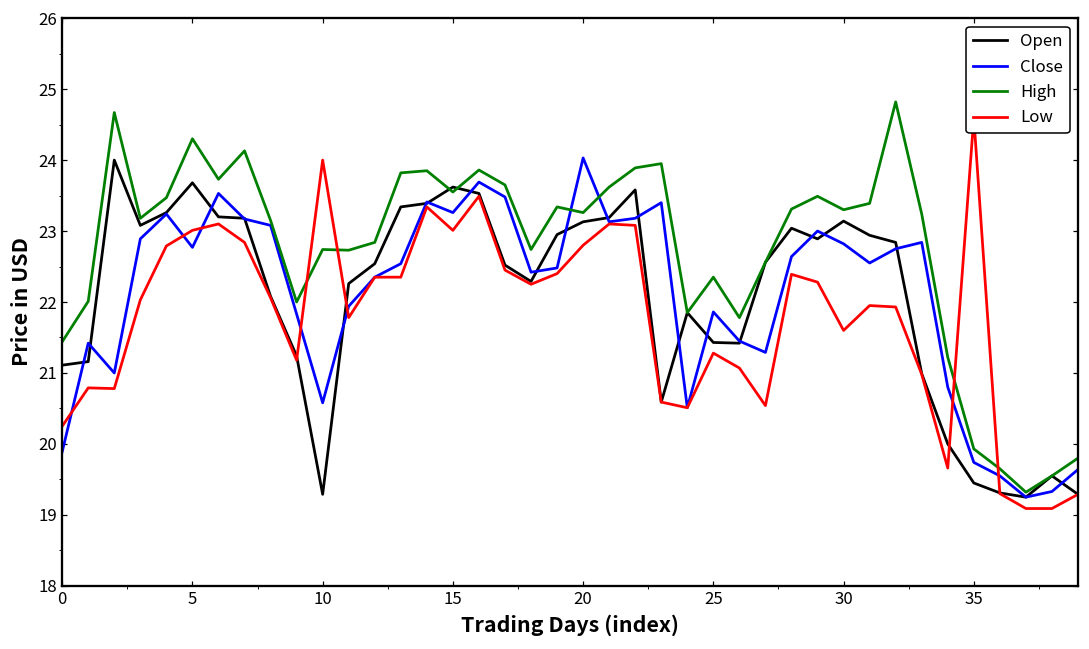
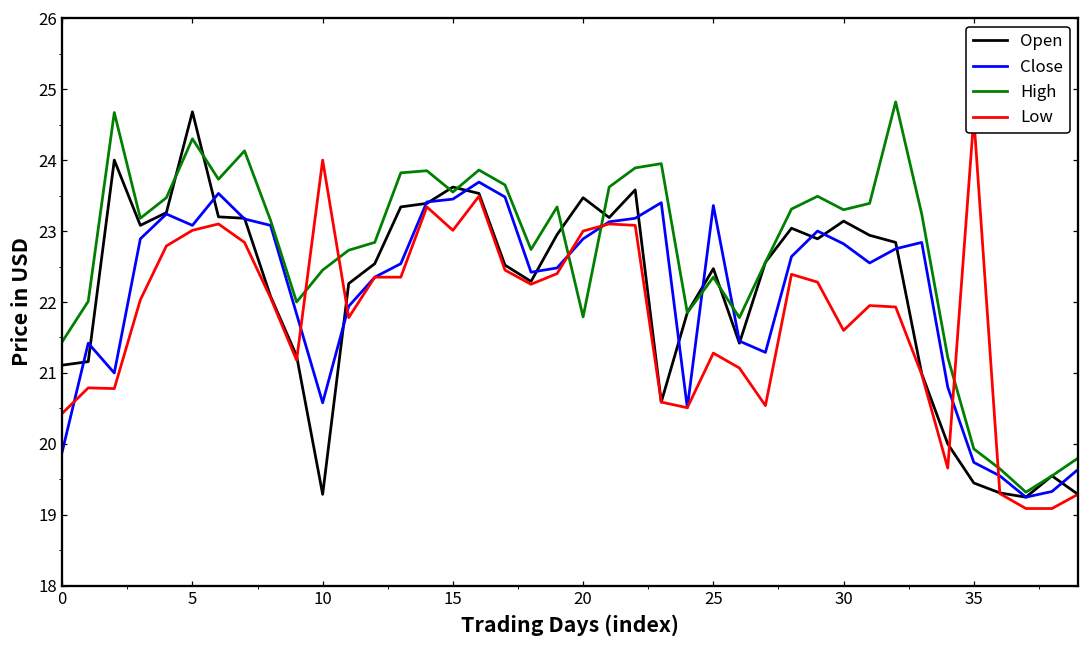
Low, 0: 20.3 -> 20.4
Open, 5: 23.7 -> 24.7
Close, 5: 22.8 -> 23.1
High, 10: 22.7 -> 22.5
Close, 15: 23.3 -> 23.5
Open, 20: 23.1 -> 23.5
Close, 20: 24.0 -> 22.9
High, 20: 23.3 -> 21.8
Low, 20: 22.8 -> 23.0
Open, 25: 21.4 -> 22.5
Close, 25: 21.9 -> 23.4
